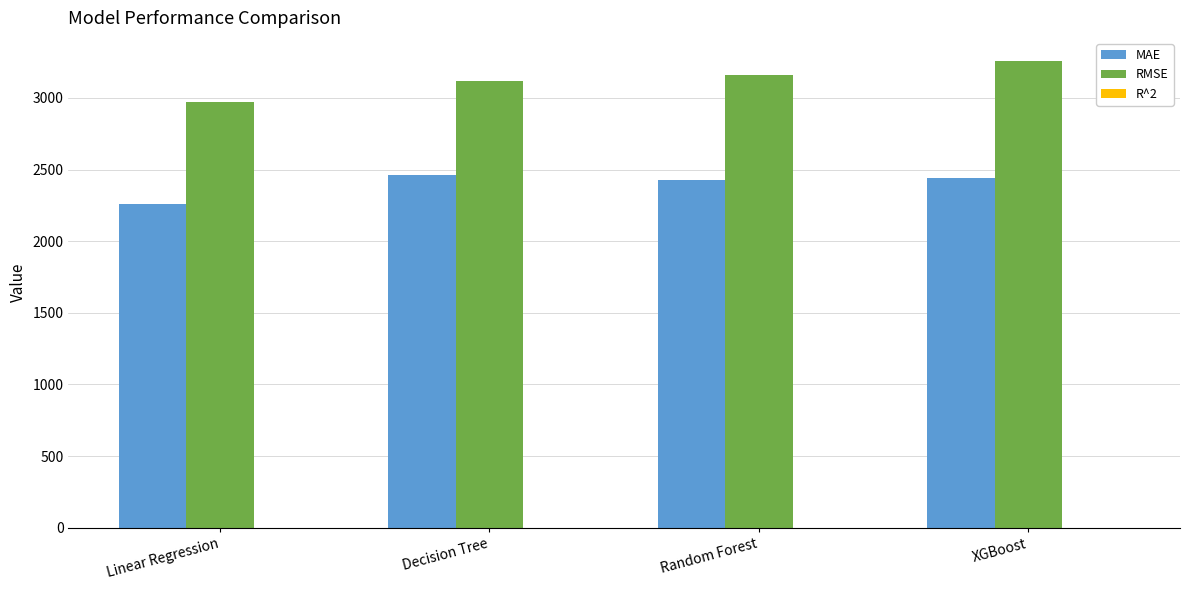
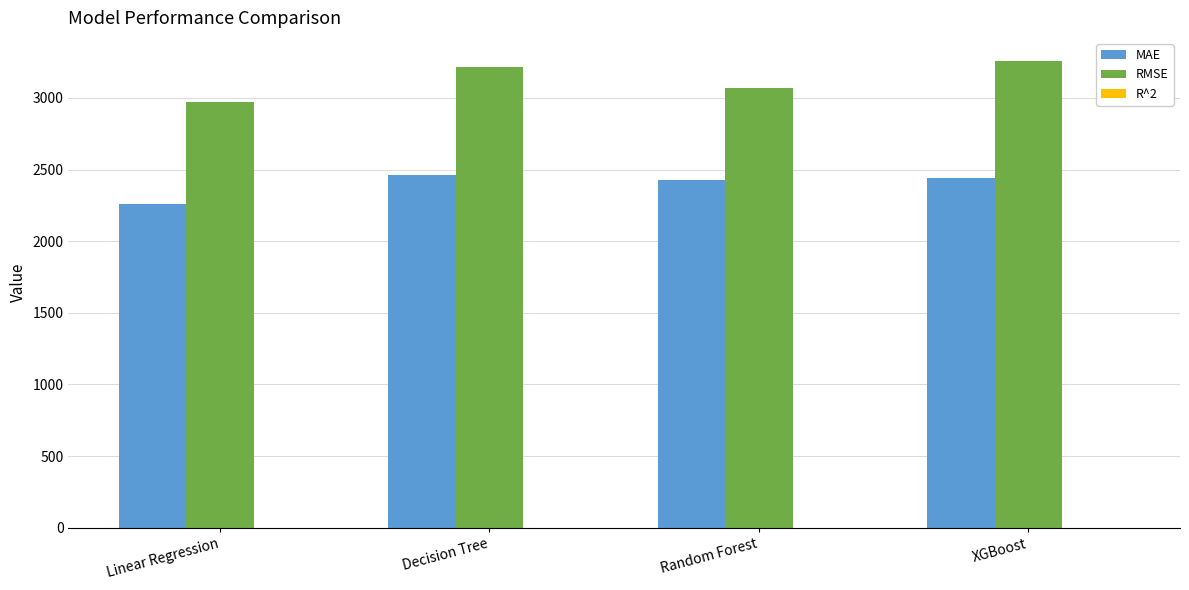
RMSE, Decision Tree: 3120 -> 3210
RMSE, Random Forest: 3160 -> 3070
